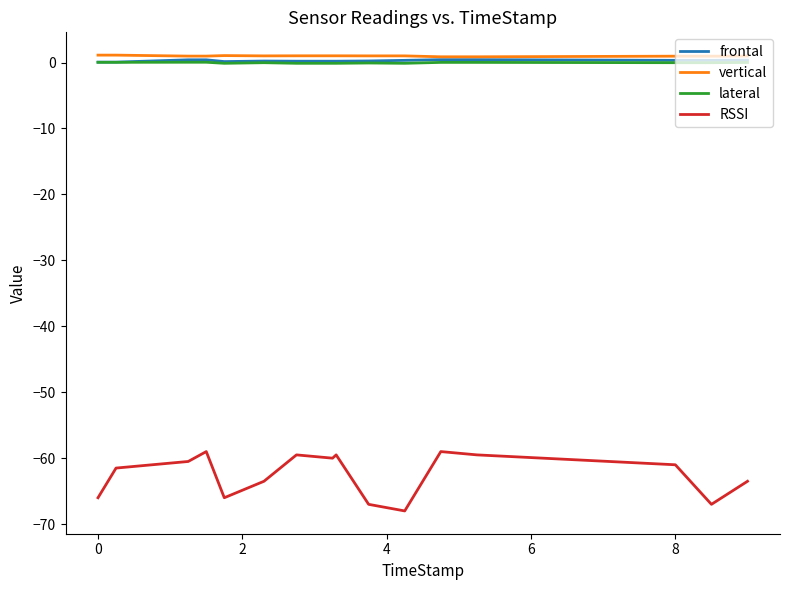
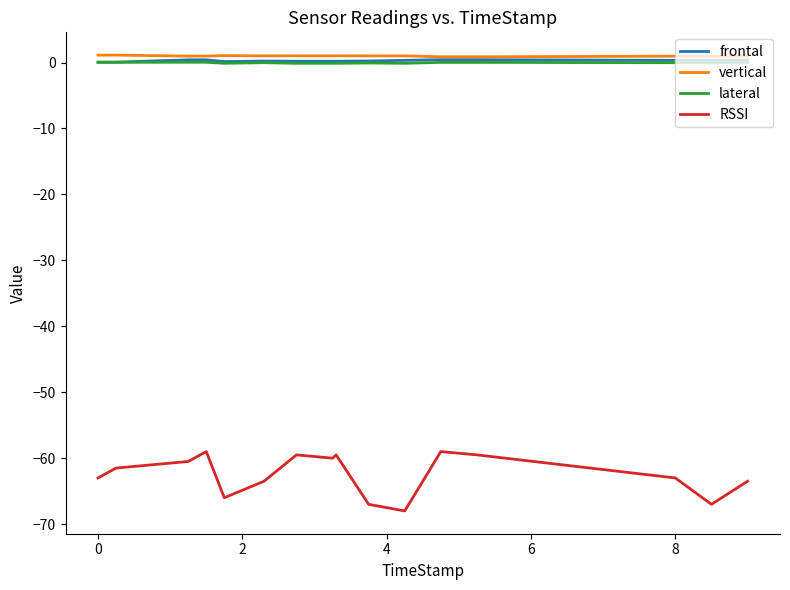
RSSI, 0: -66 -> -63
RSSI, 8: -61 -> -63
